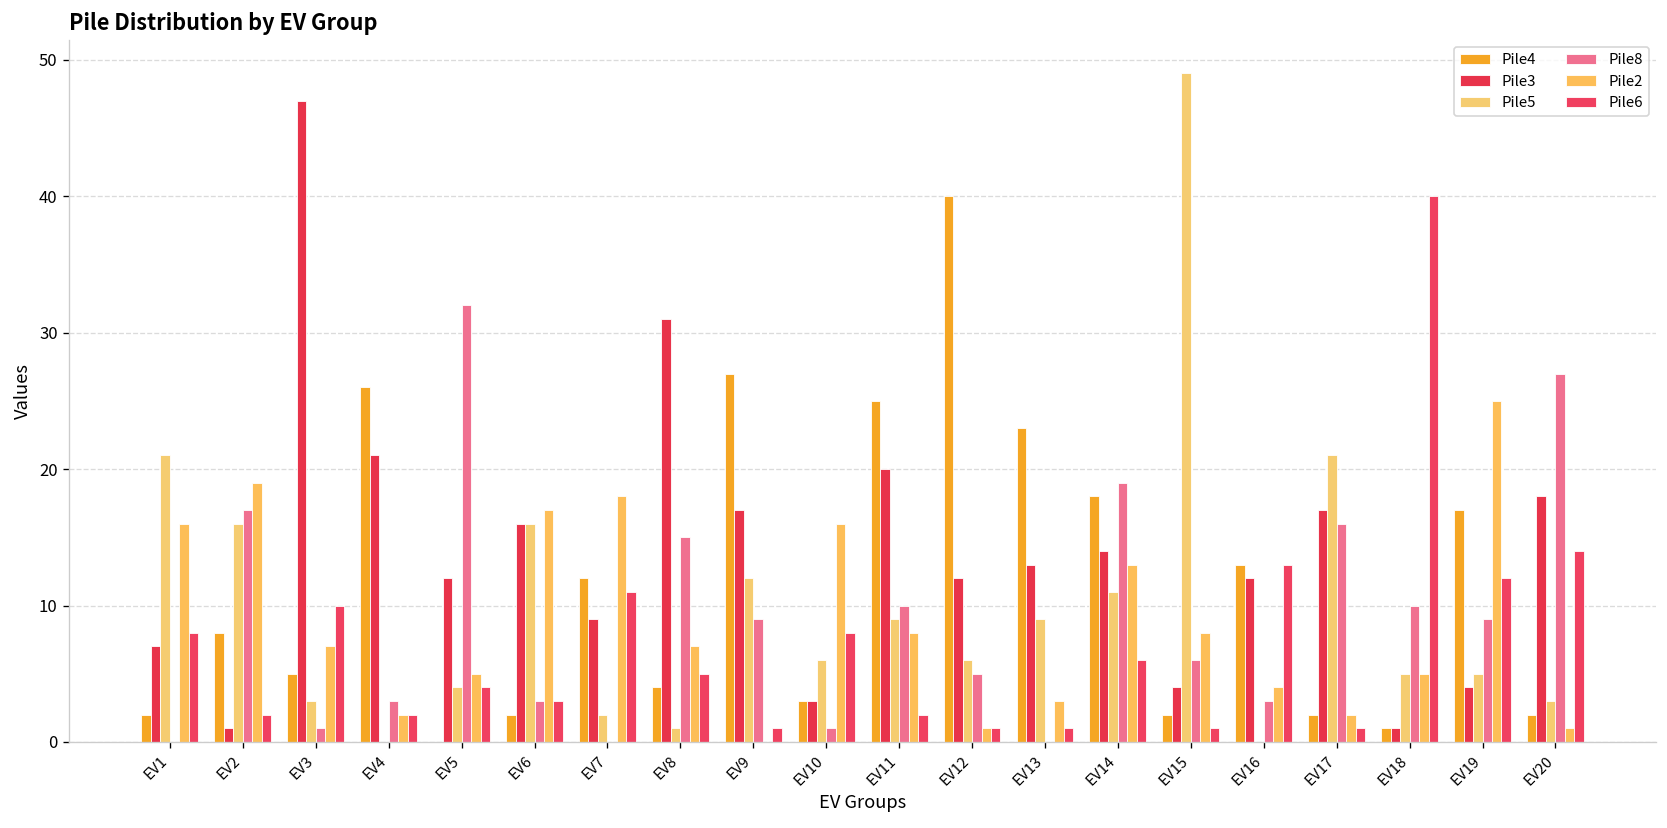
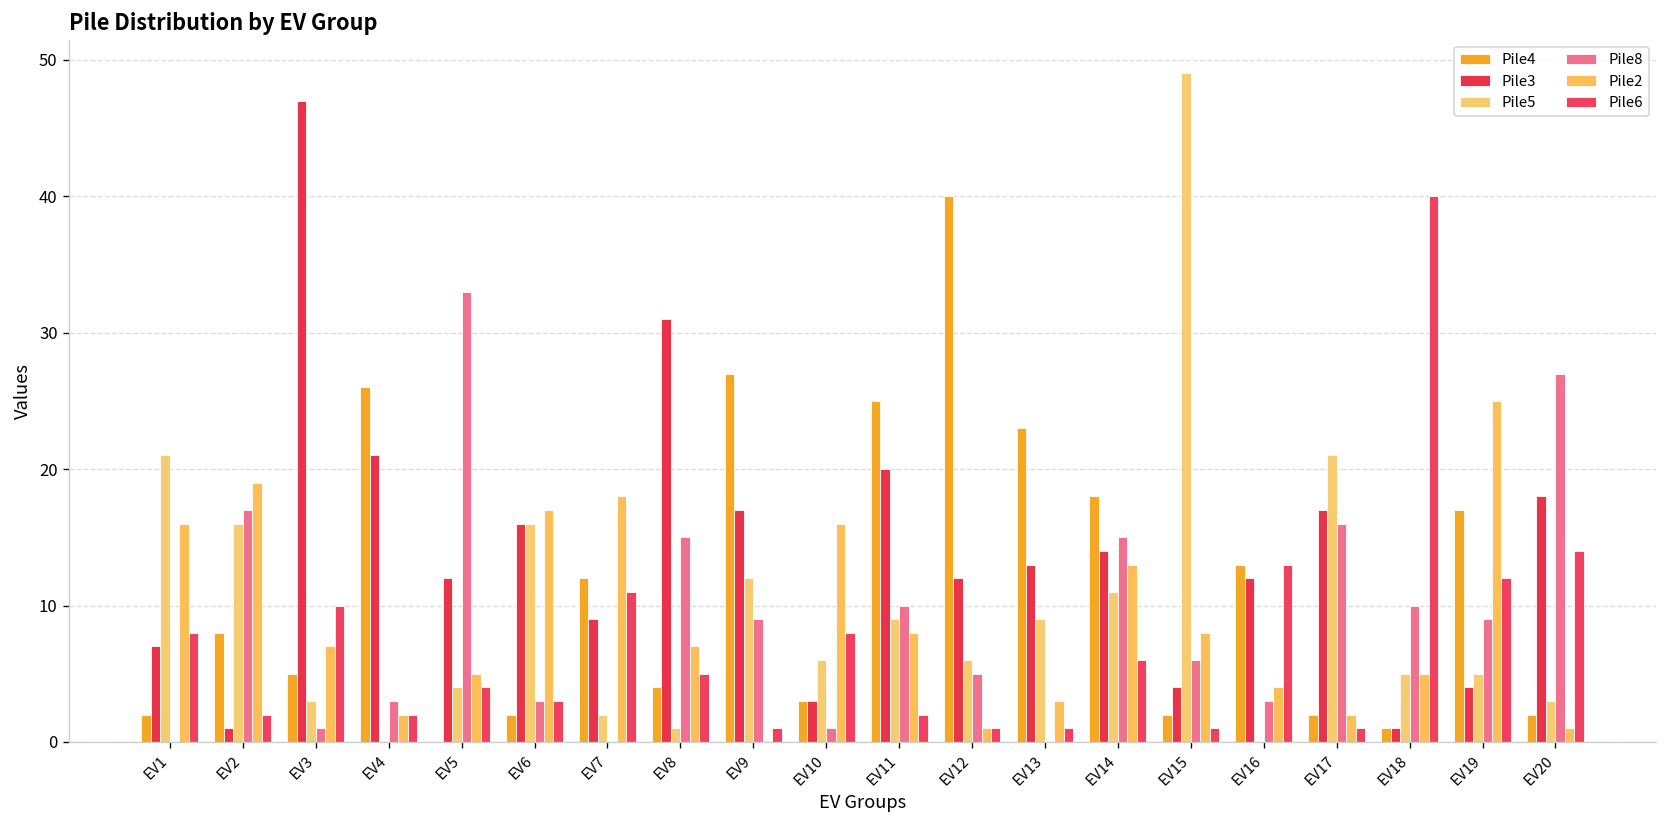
Pile8, EV5: 32 -> 33
Pile8, EV14: 19 -> 15
